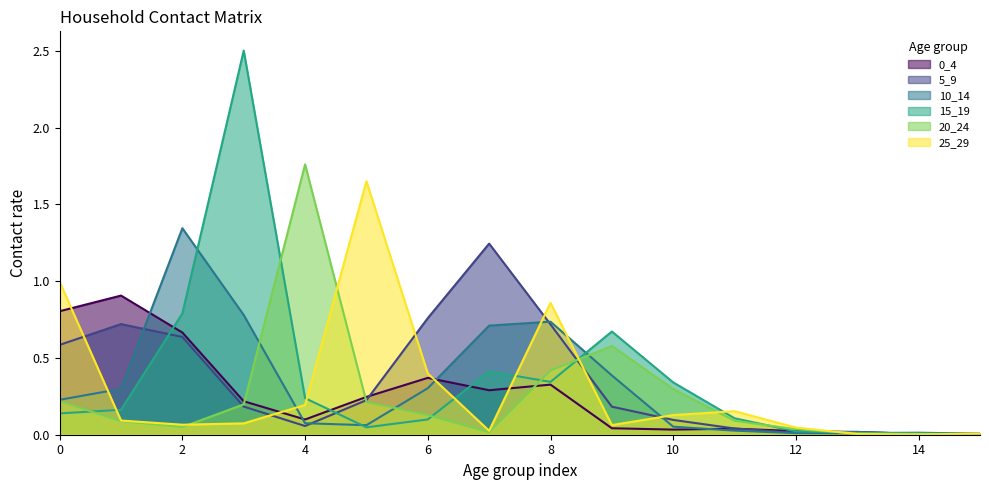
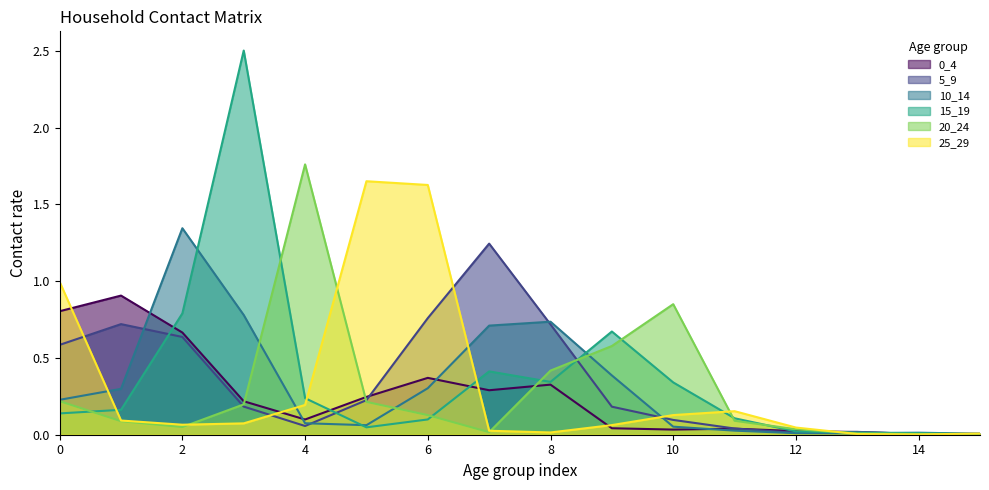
25_29, 6: 0.40 -> 1.63
25_29, 8: 0.86 -> 0.01
20_24, 10: 0.30 -> 0.85
